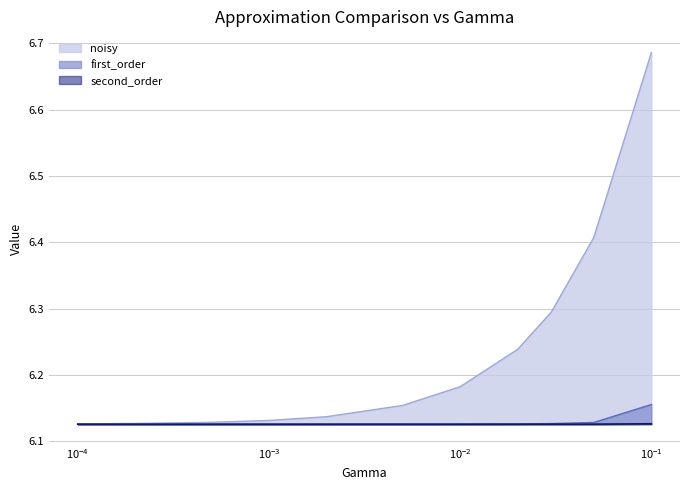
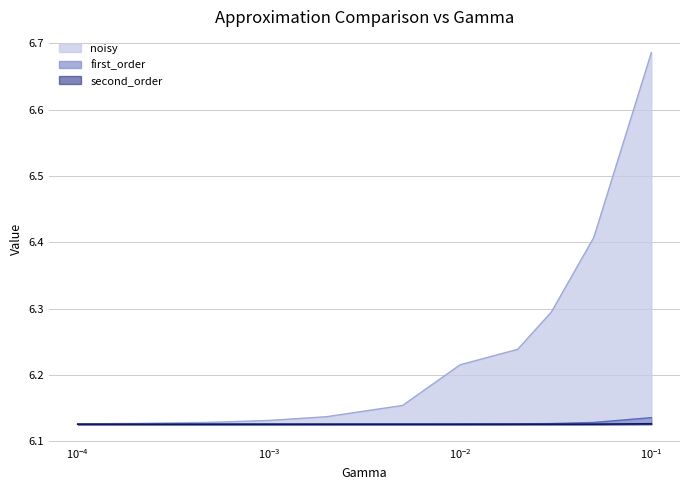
noisy, 10^-2: 6.18 -> 6.22
first_order, 10^-1: 6.16 -> 6.14
